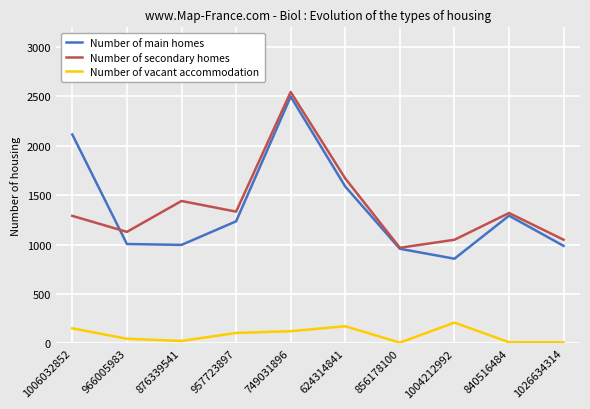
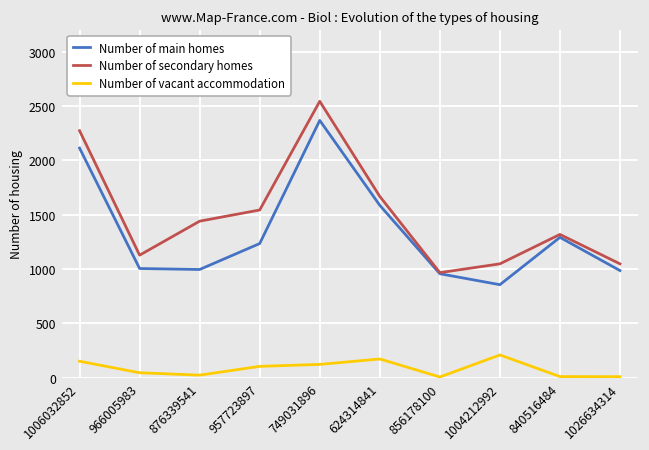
Number of secondary homes, 1006032852: 1300 -> 2300
Number of secondary homes, 957723897: 1300 -> 1500
Number of main homes, 749031896: 2500 -> 2400
